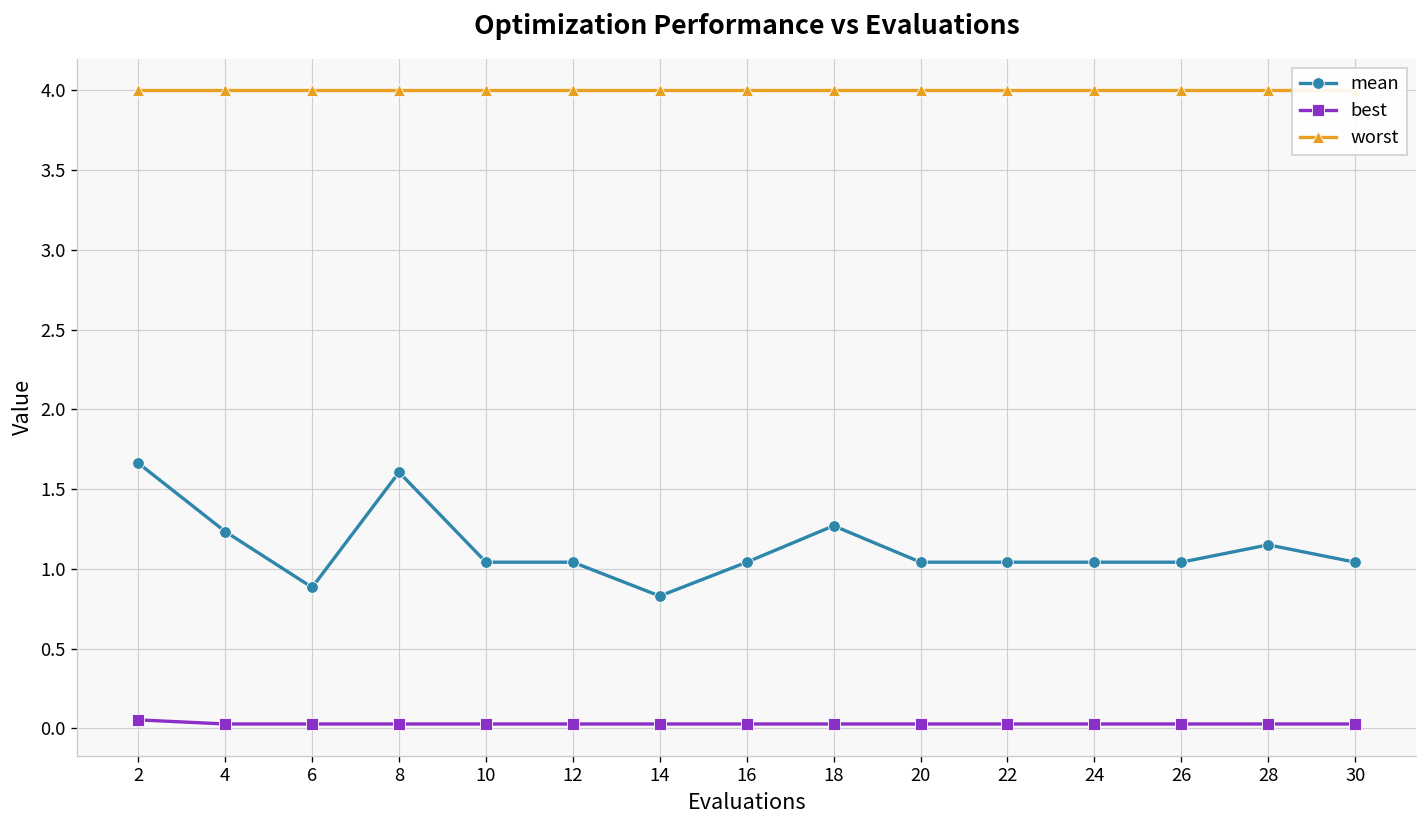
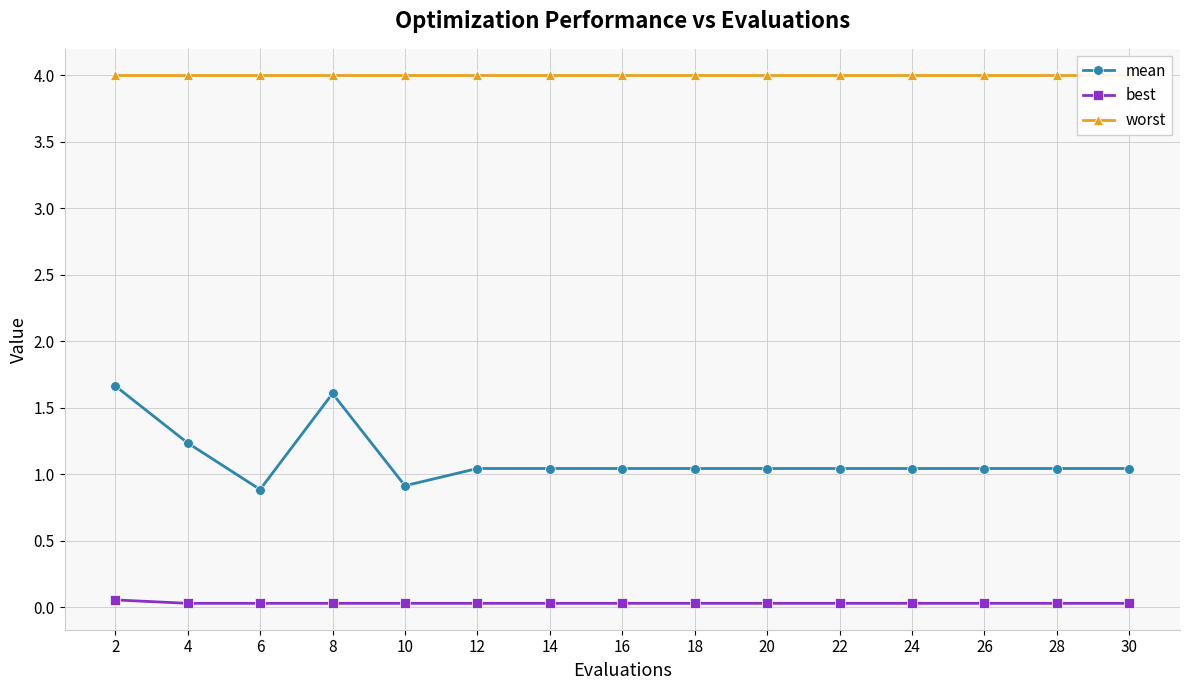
mean, 10: 1.04 -> 0.91
mean, 14: 0.83 -> 1.04
mean, 18: 1.27 -> 1.04
mean, 28: 1.15 -> 1.04
